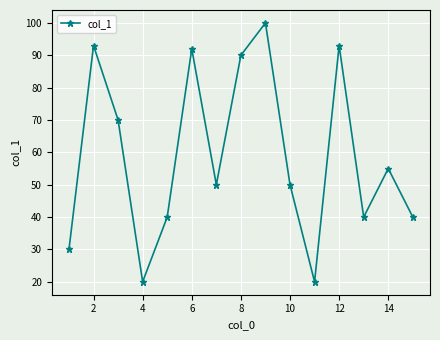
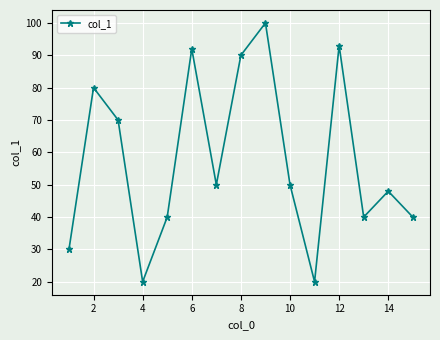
2: 93 -> 80
14: 55 -> 48
